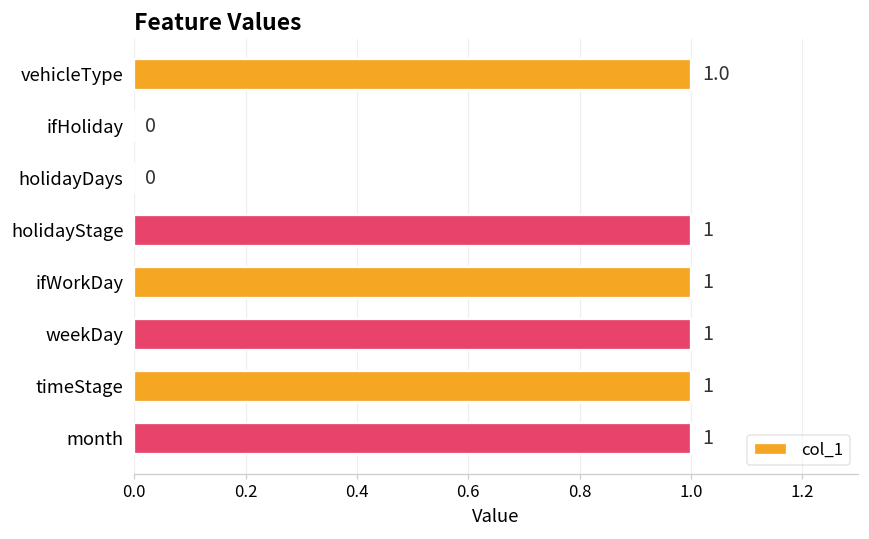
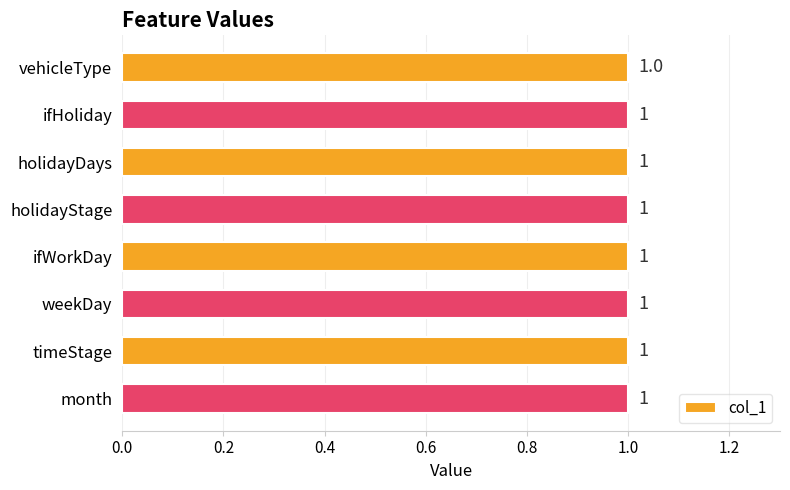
ifHoliday: 0 -> 1
holidayDays: 0 -> 1
